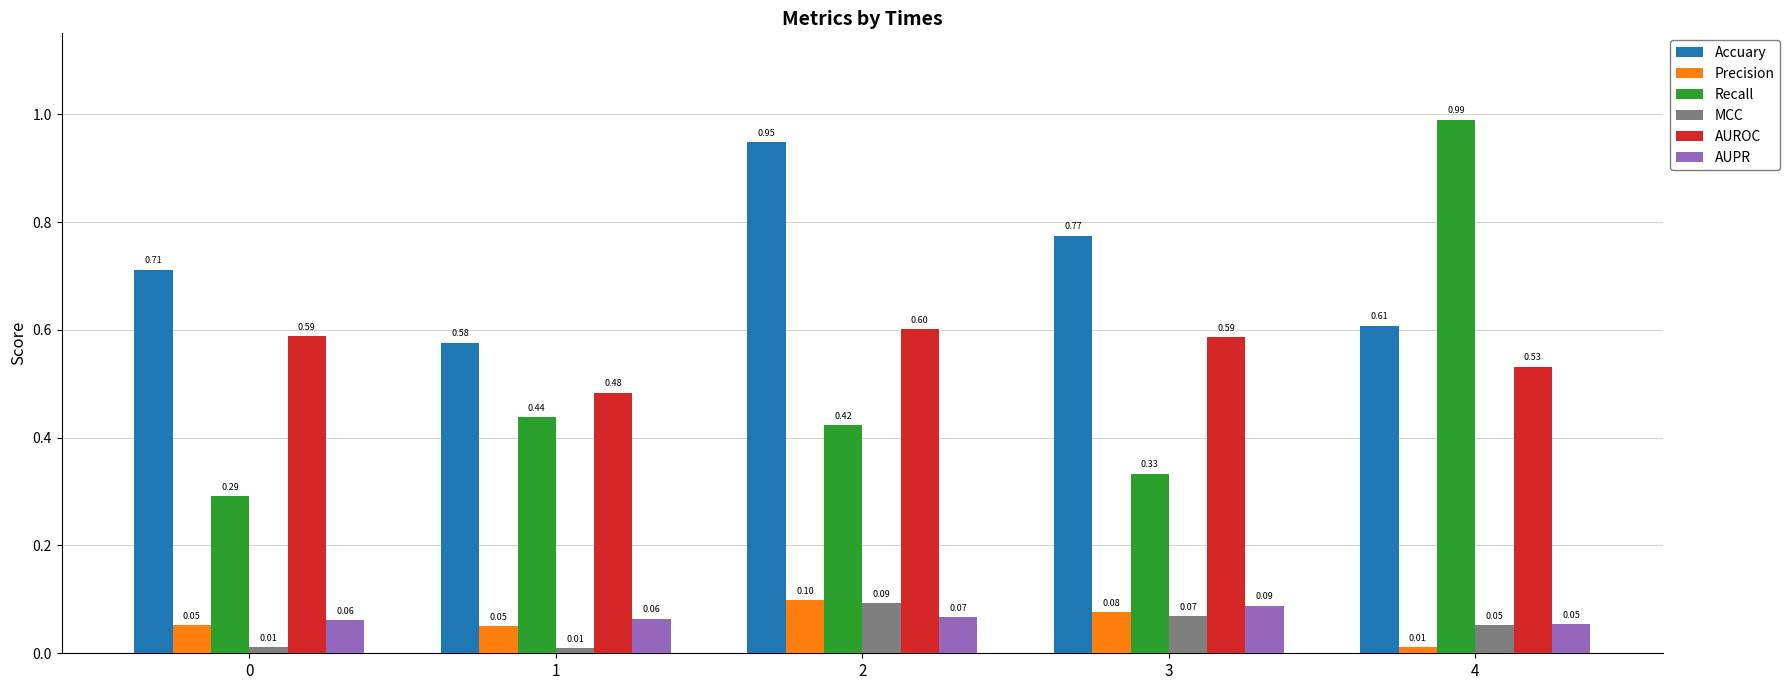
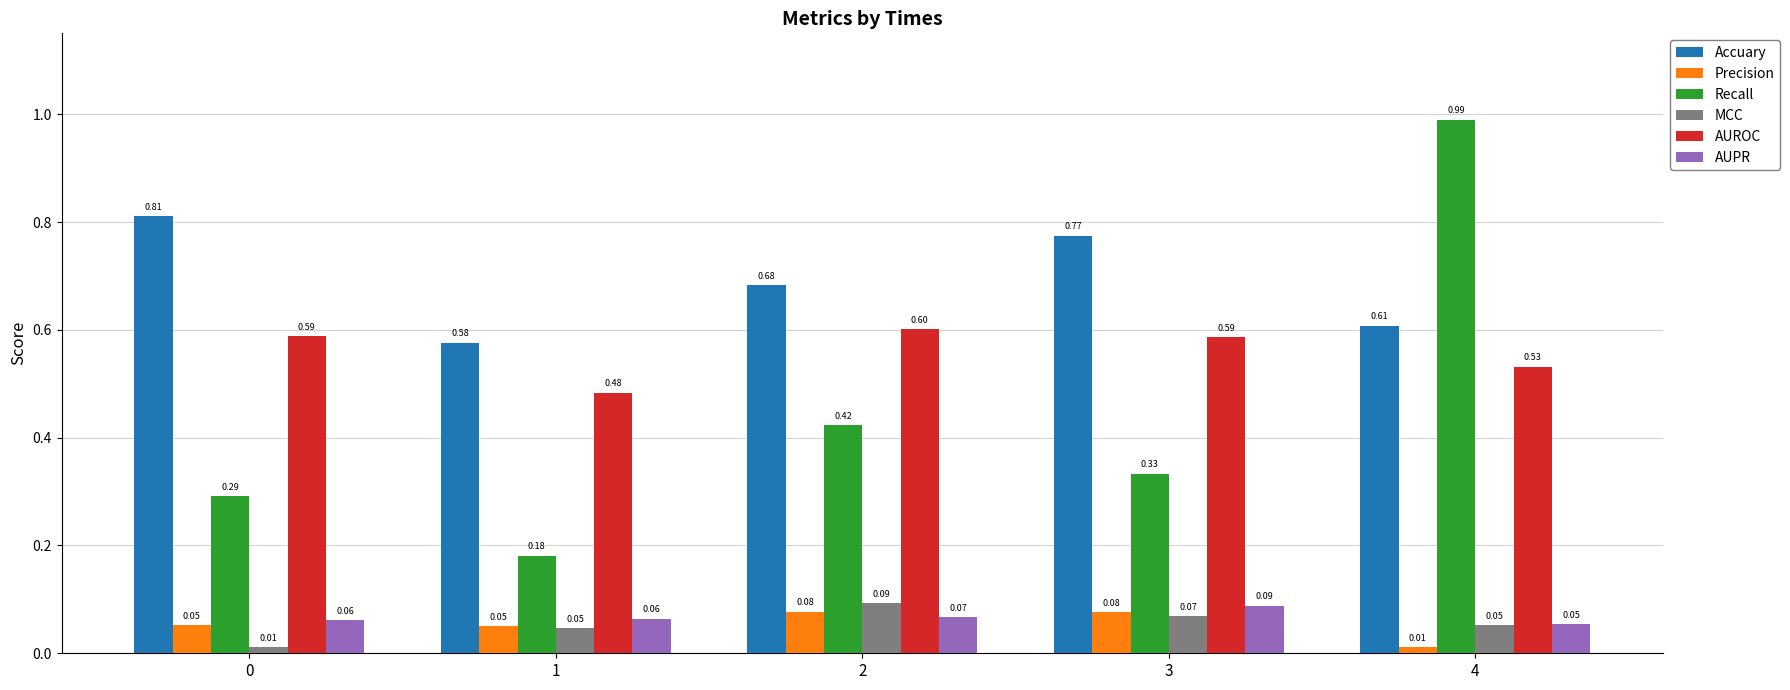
Accuary, 0: 0.71 -> 0.81
Recall, 1: 0.44 -> 0.18
MCC, 1: 0.01 -> 0.05
Accuary, 2: 0.95 -> 0.68
Precision, 2: 0.10 -> 0.08
